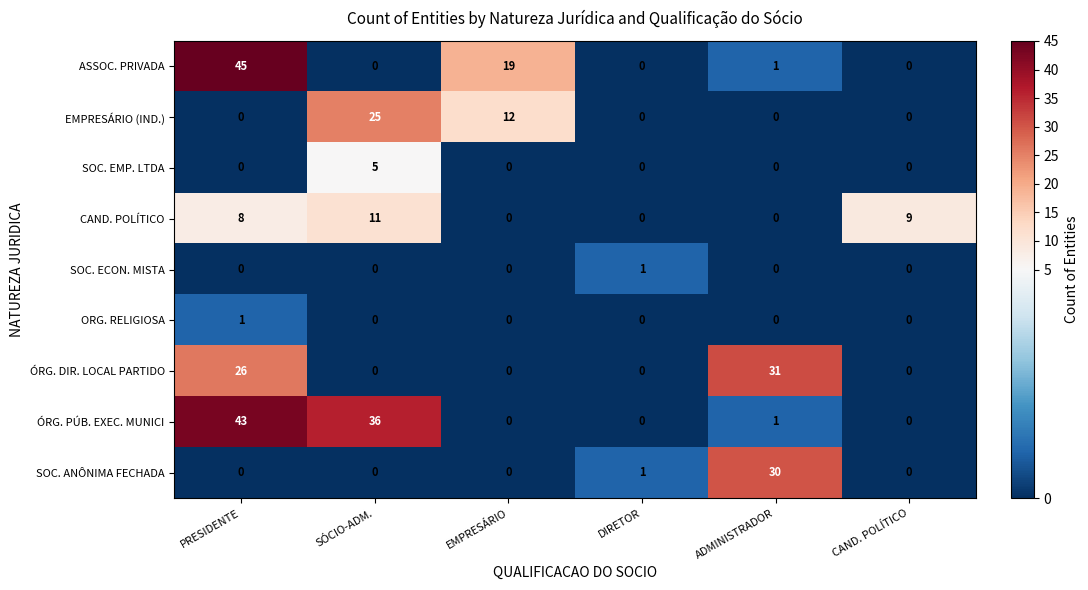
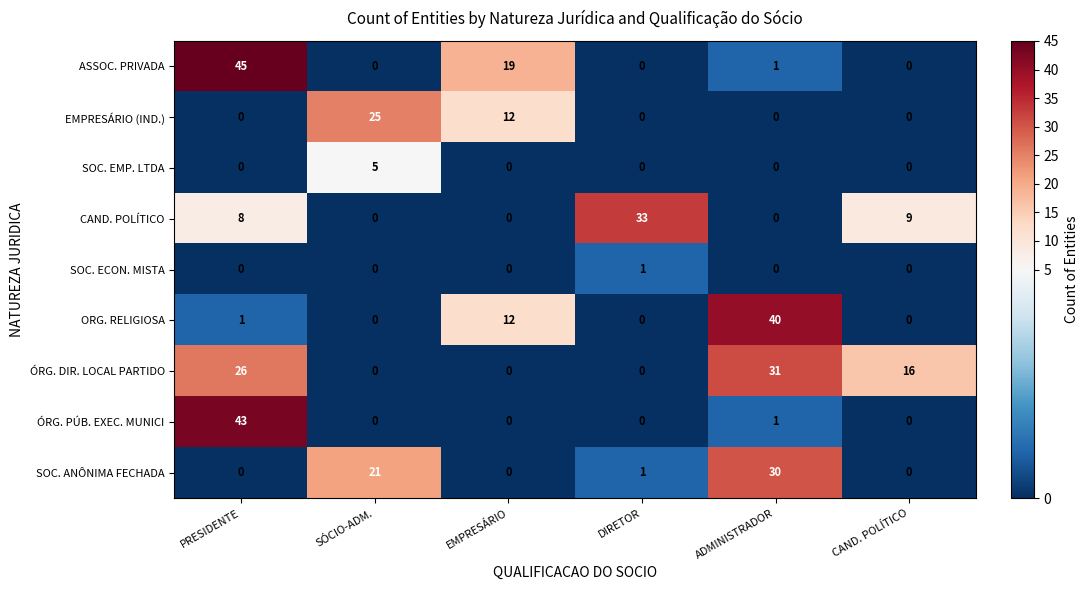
CAND. POLÍTICO, SÓCIO-ADM.: 11 -> 0
CAND. POLÍTICO, DIRETOR: 0 -> 33
ORG. RELIGIOSA, EMPRESÁRIO: 0 -> 12
ORG. RELIGIOSA, ADMINISTRADOR: 0 -> 40
ÓRG. DIR. LOCAL PARTIDO, CAND. POLÍTICO: 0 -> 16
ÓRG. PÚB. EXEC. MUNICI, SÓCIO-ADM.: 36 -> 0
SOC. ANÔNIMA FECHADA, SÓCIO-ADM.: 0 -> 21
